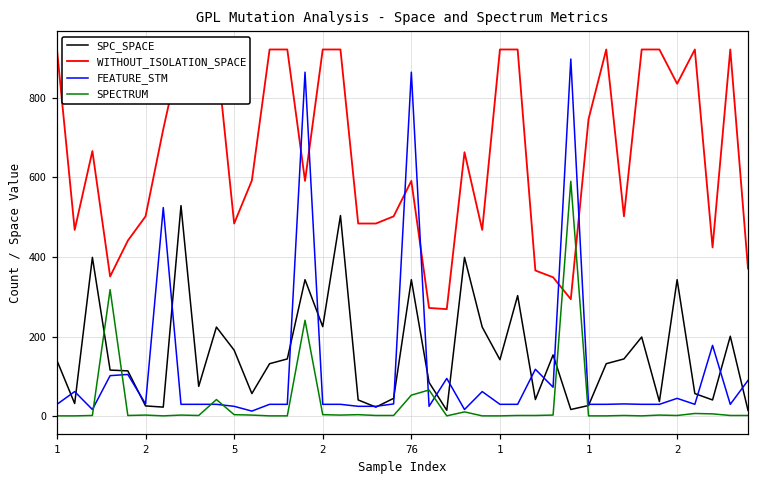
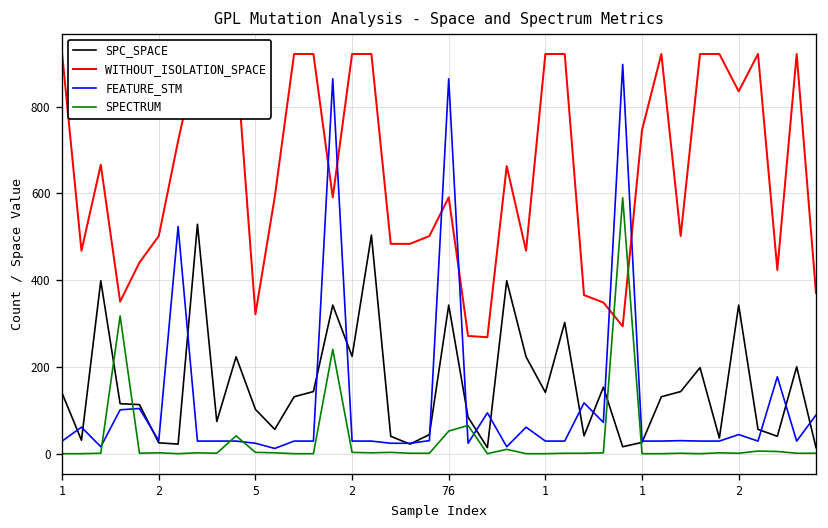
SPC_SPACE, 5: 170 -> 100
WITHOUT_ISOLATION_SPACE, 5: 480 -> 320
